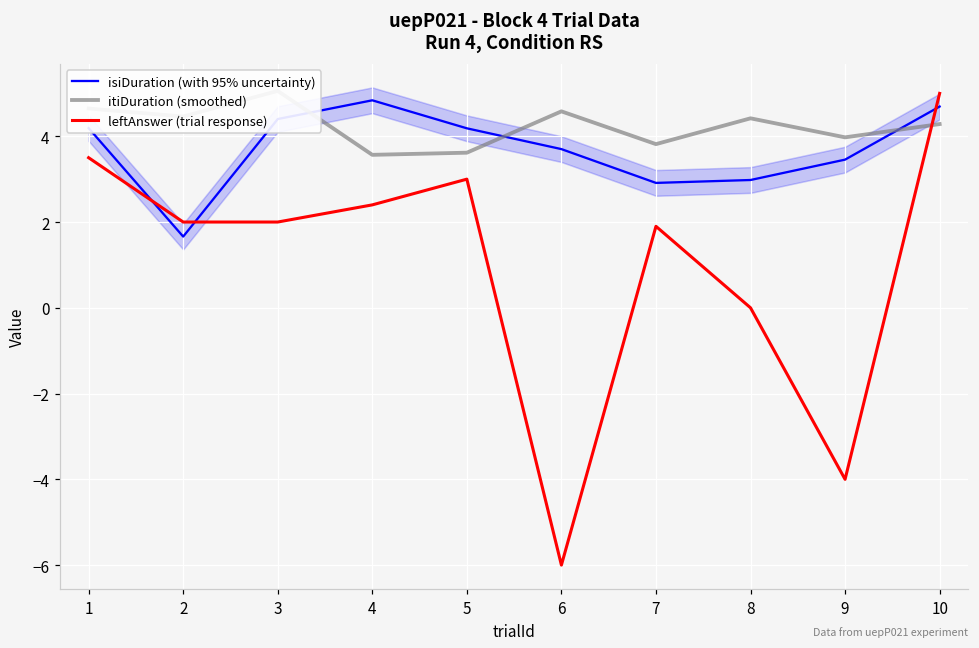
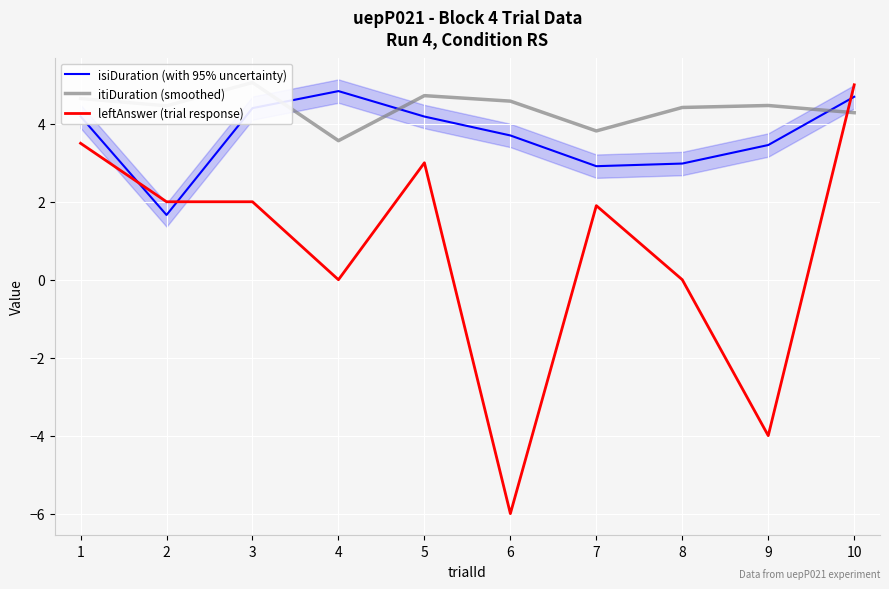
leftAnswer (trial response), 4: 2.4 -> 0.0
itiDuration (smoothed), 5: 3.6 -> 4.7
itiDuration (smoothed), 9: 4.0 -> 4.5
